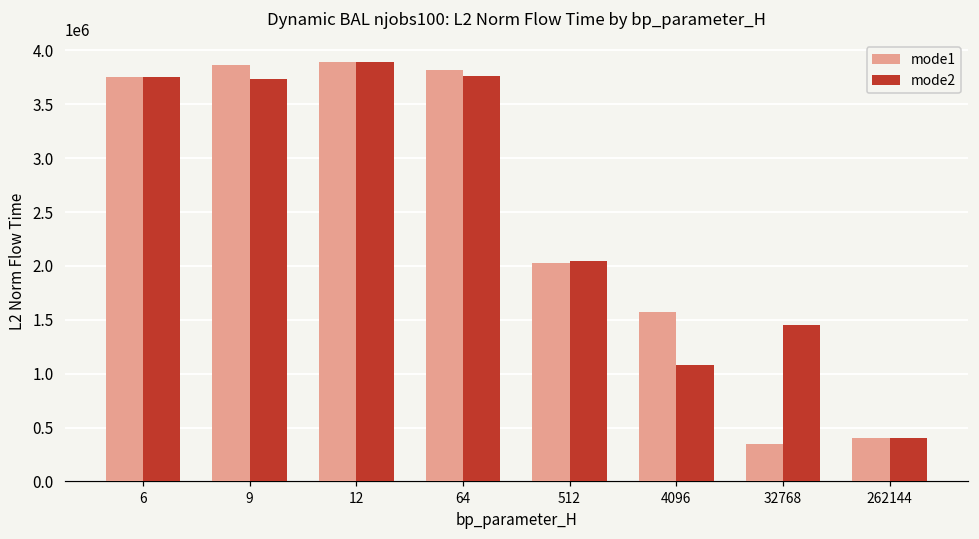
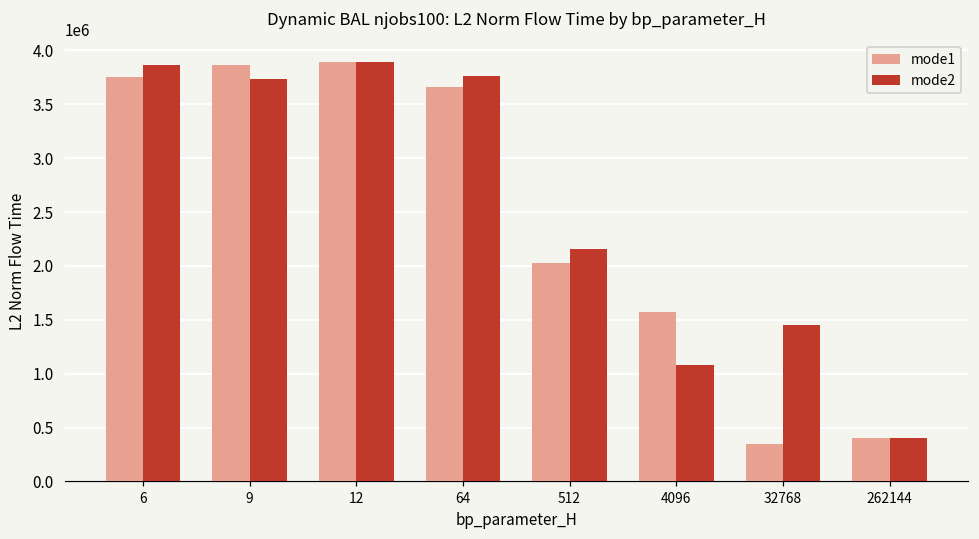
mode2, 6: 3800000 -> 3900000
mode1, 64: 3800000 -> 3700000
mode2, 512: 2000000 -> 2200000
